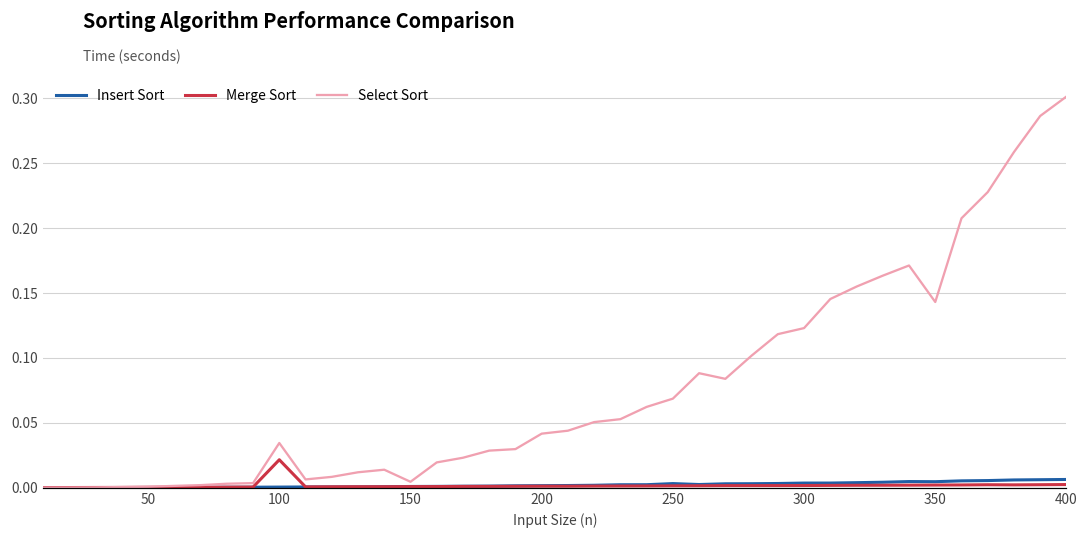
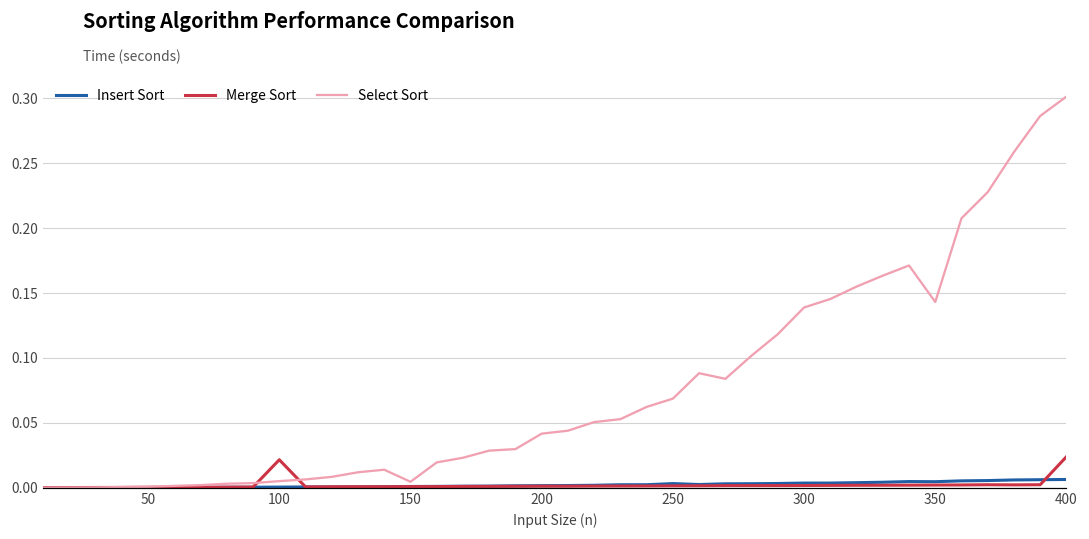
Select Sort, 100: 0.034 -> 0.005
Select Sort, 300: 0.123 -> 0.139
Merge Sort, 400: 0.002 -> 0.024
